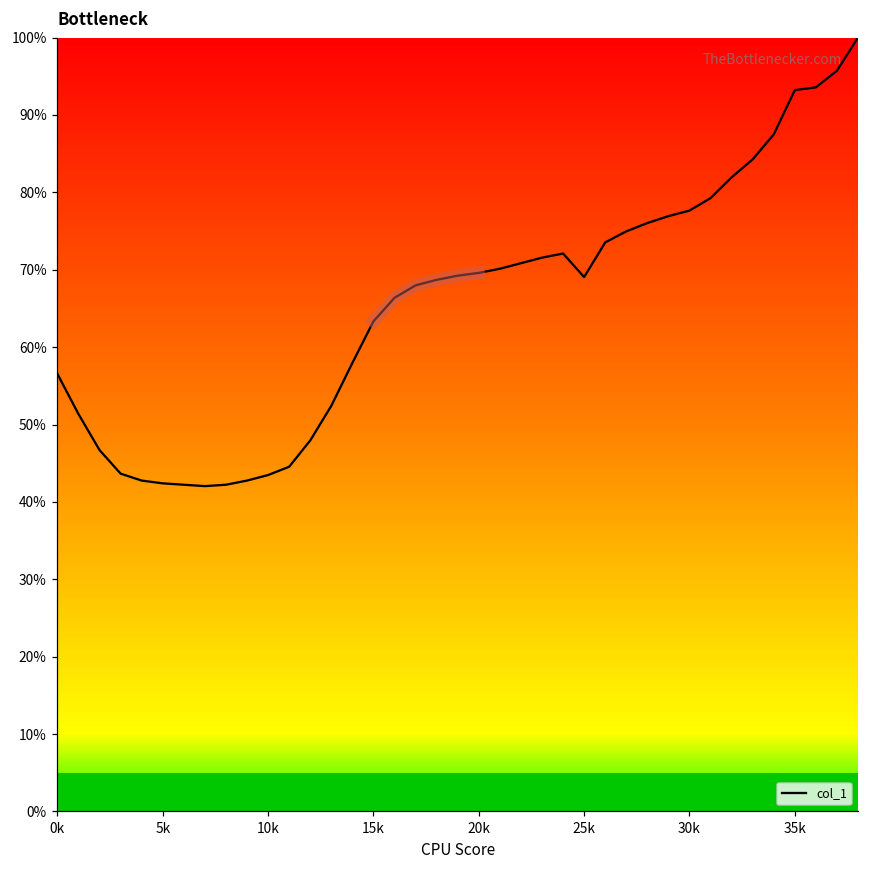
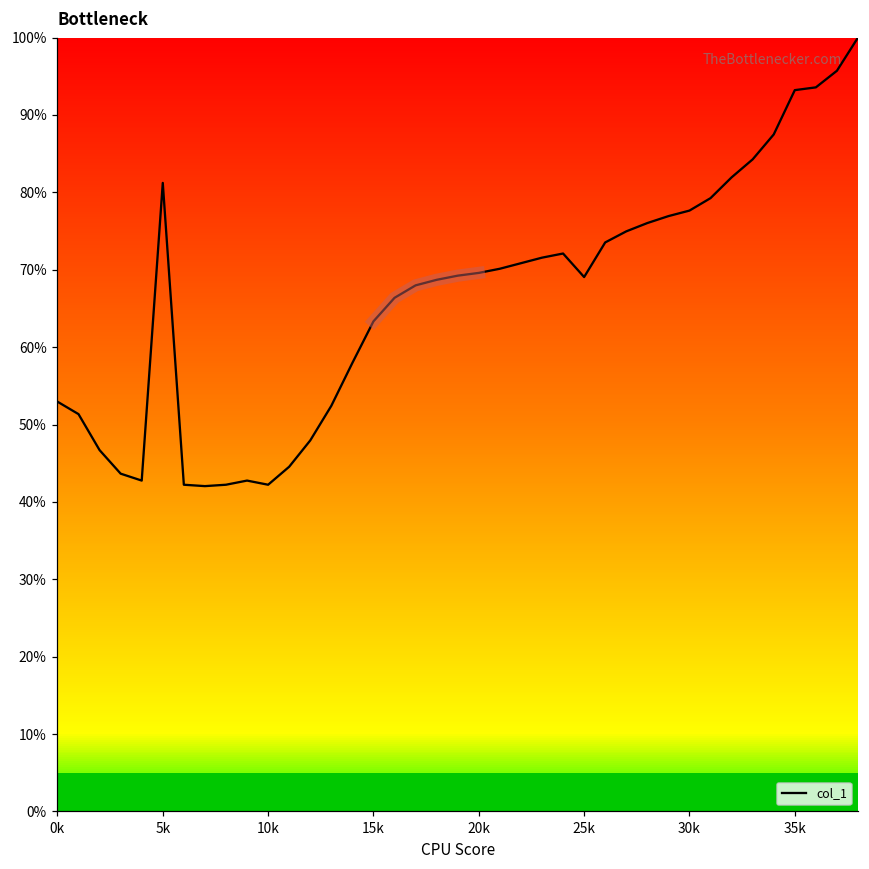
col_1, 0k: 57% -> 53%
col_1, 5k: 42% -> 81%
col_1, 10k: 43% -> 42%
